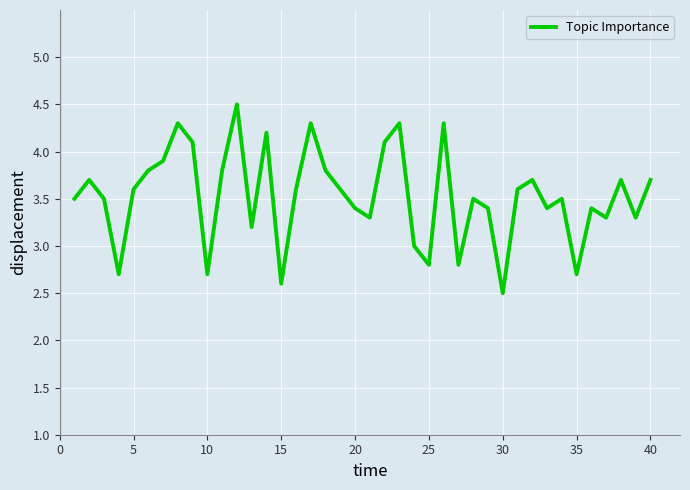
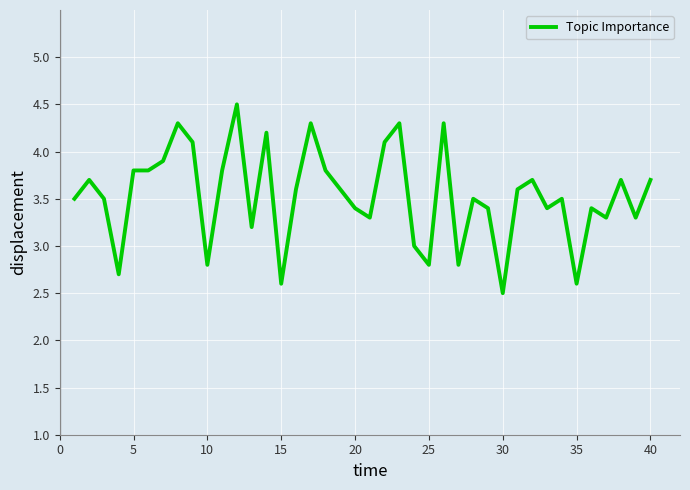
5: 3.6 -> 3.8
10: 2.7 -> 2.8
35: 2.7 -> 2.6
